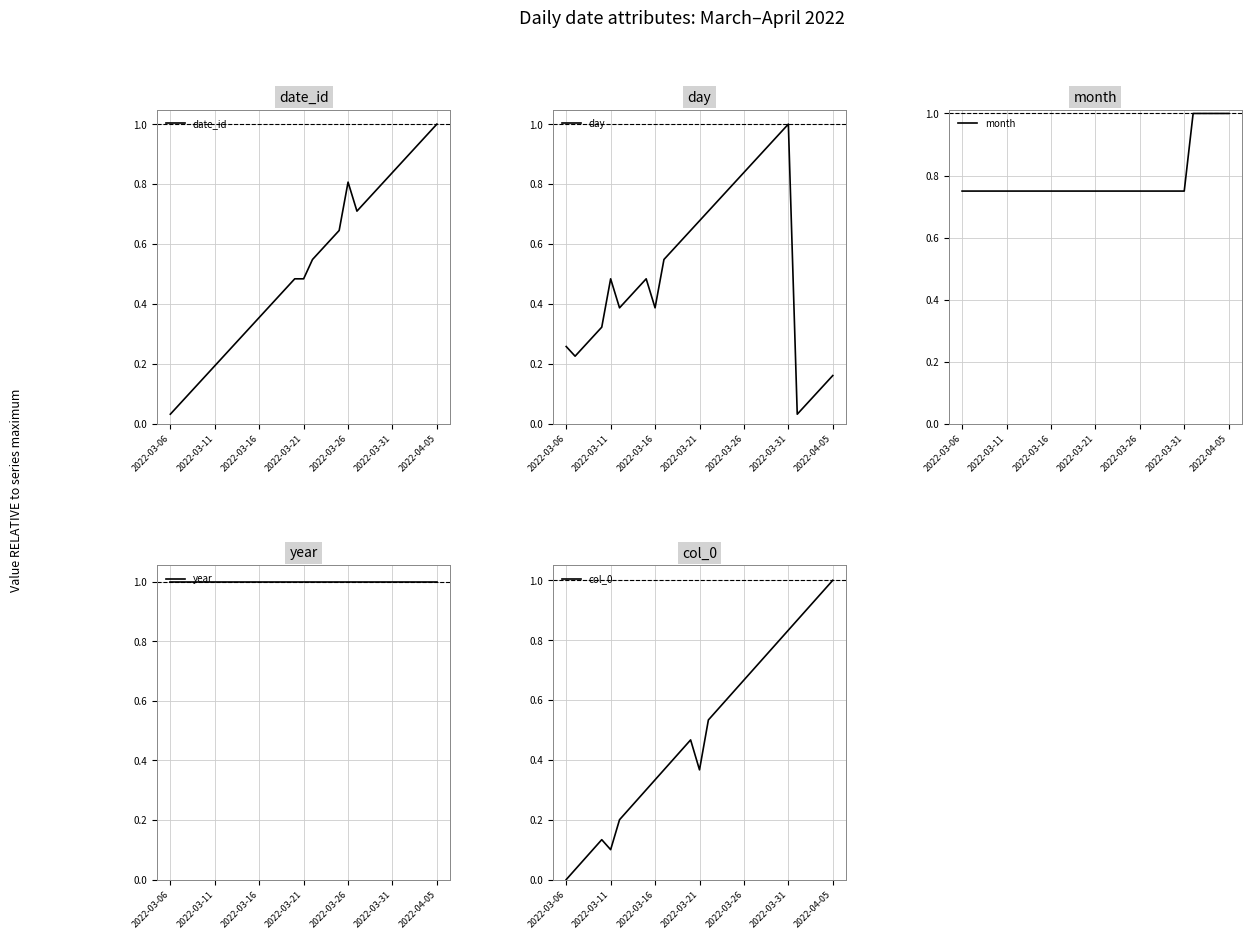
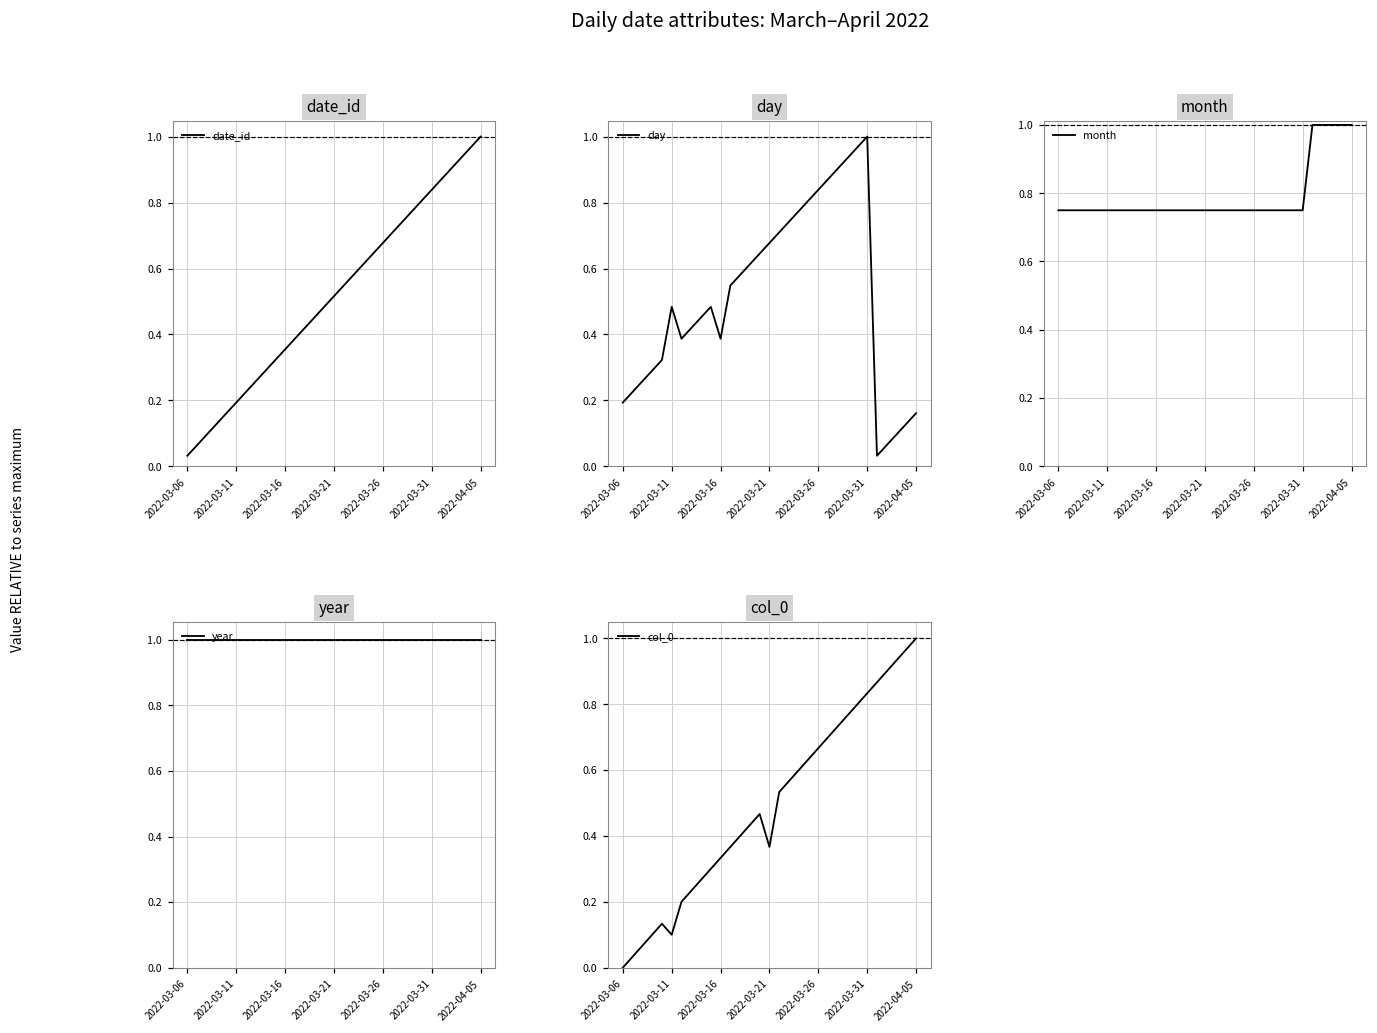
date_id, 2022-03-21: 0.48 -> 0.52
date_id, 2022-03-26: 0.81 -> 0.68
day, 2022-03-06: 0.26 -> 0.19
